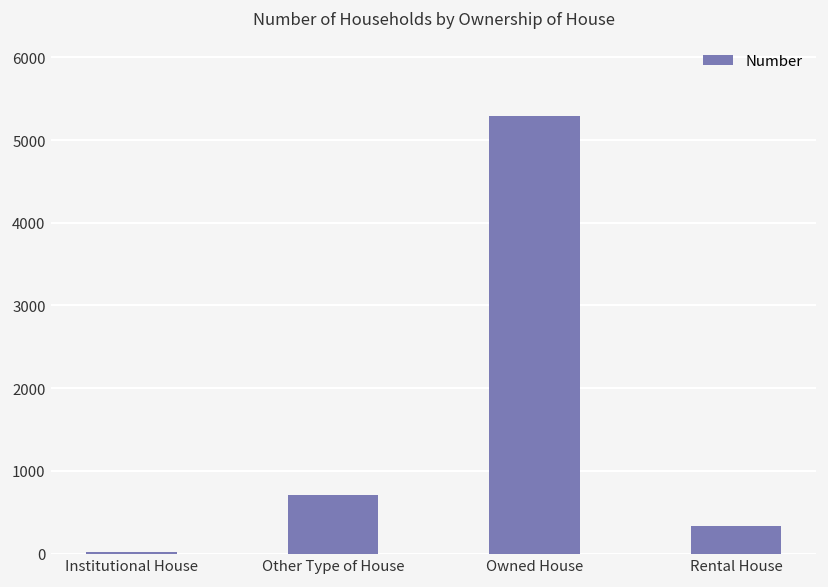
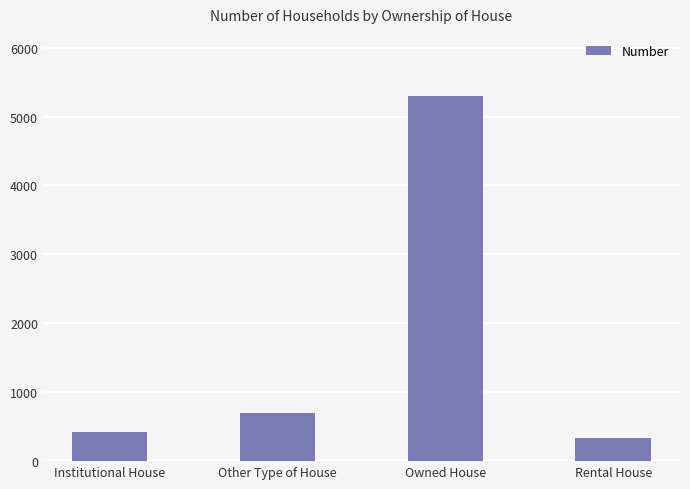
Institutional House: 0 -> 400
